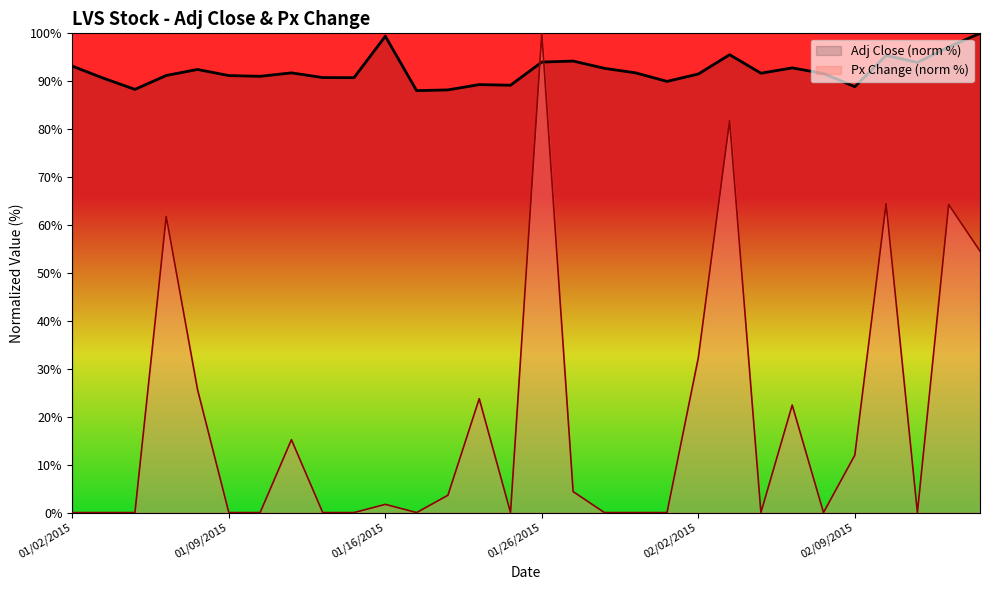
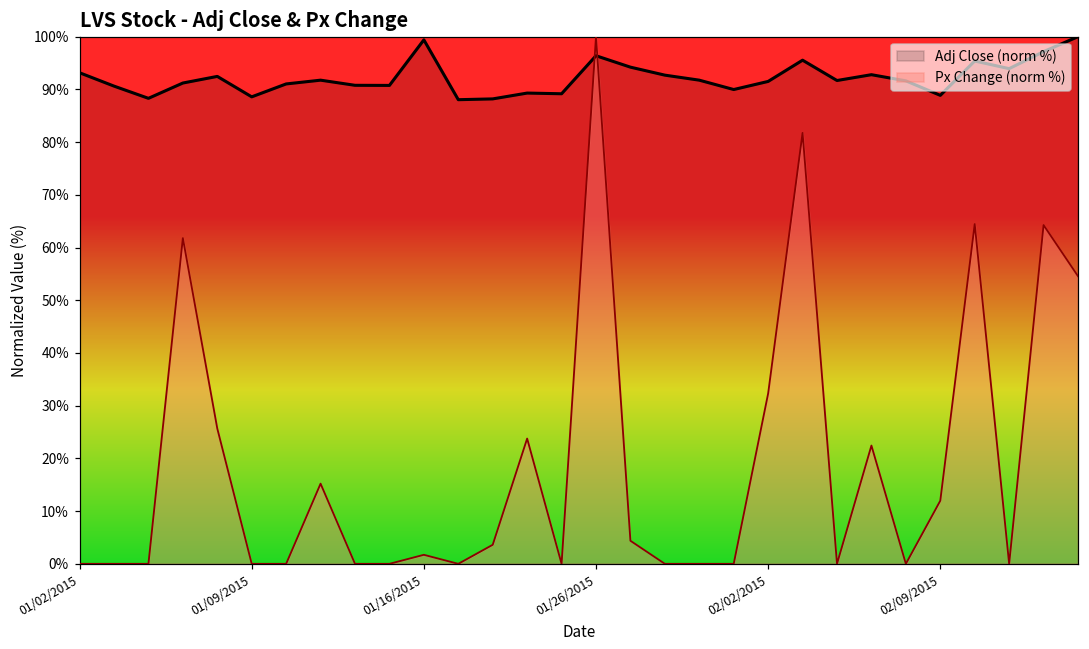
Adj Close (norm %), 01/09/2015: 91% -> 89%
Adj Close (norm %), 01/26/2015: 94% -> 96%
